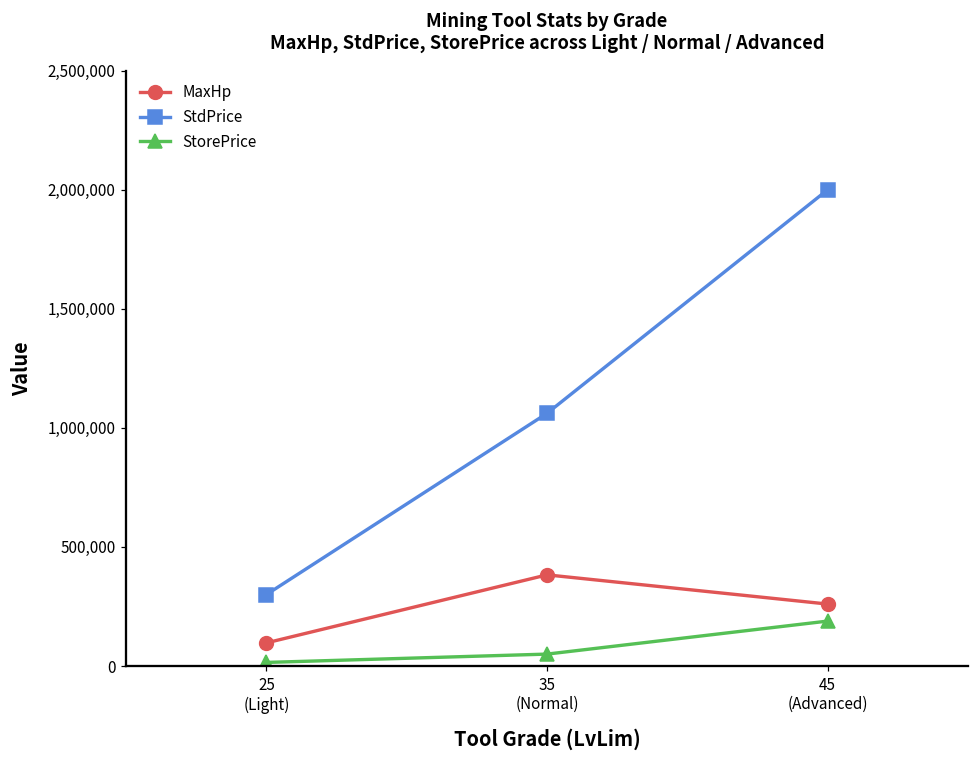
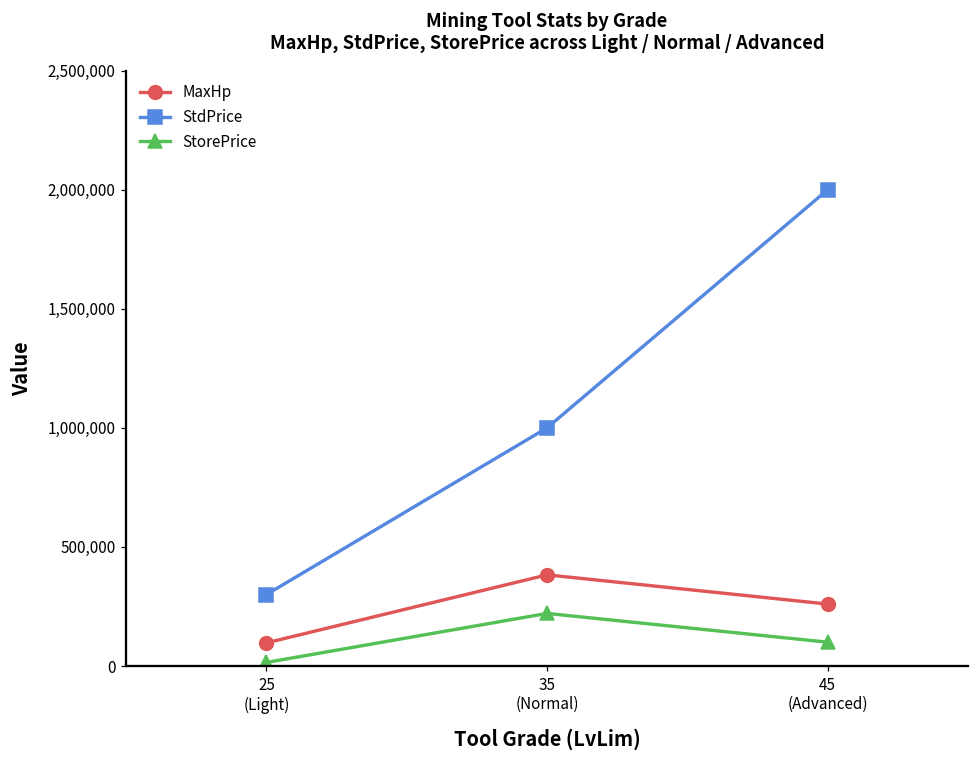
StdPrice, 35 (Normal): 1,060,000 -> 1,000,000
StorePrice, 35 (Normal): 50,000 -> 220,000
StorePrice, 45 (Advanced): 190,000 -> 100,000
